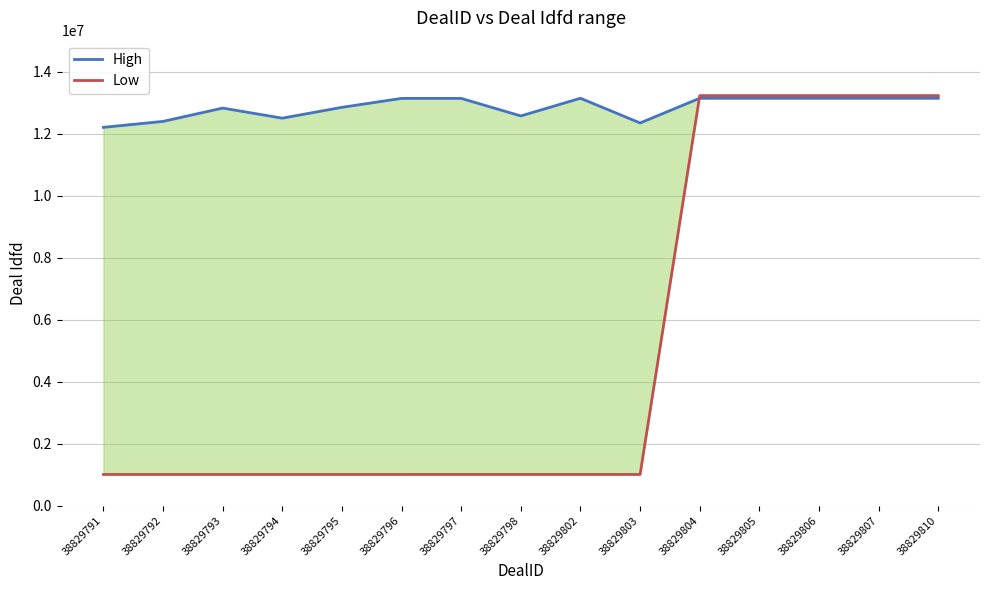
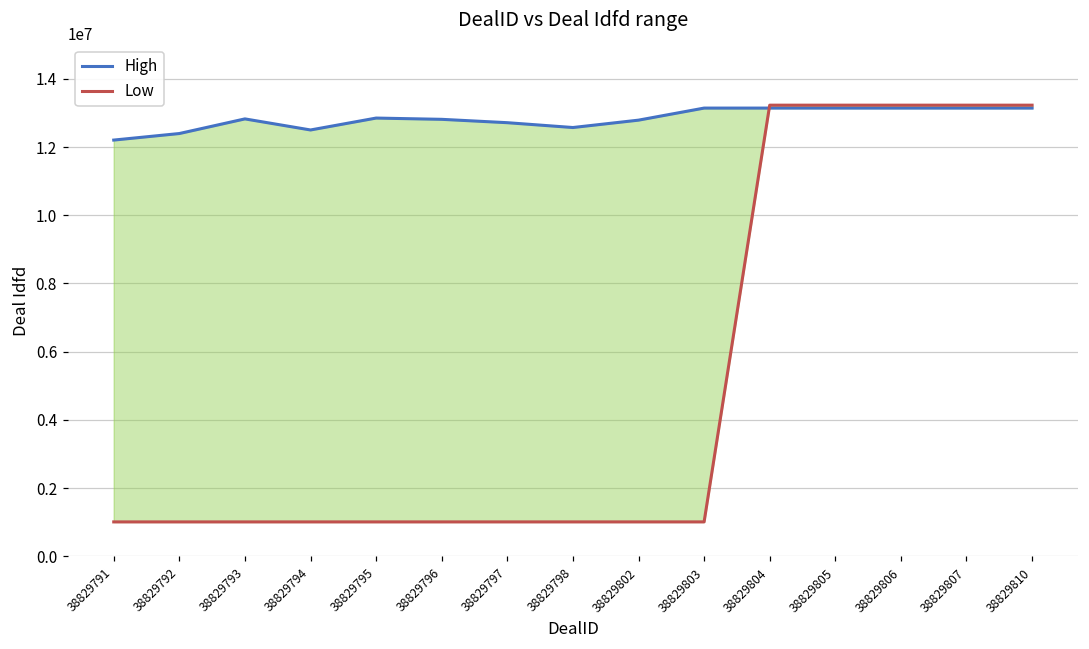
High, 38829796: 13100000 -> 12800000
High, 38829797: 13100000 -> 12700000
High, 38829802: 13100000 -> 12800000
High, 38829803: 12300000 -> 13100000
